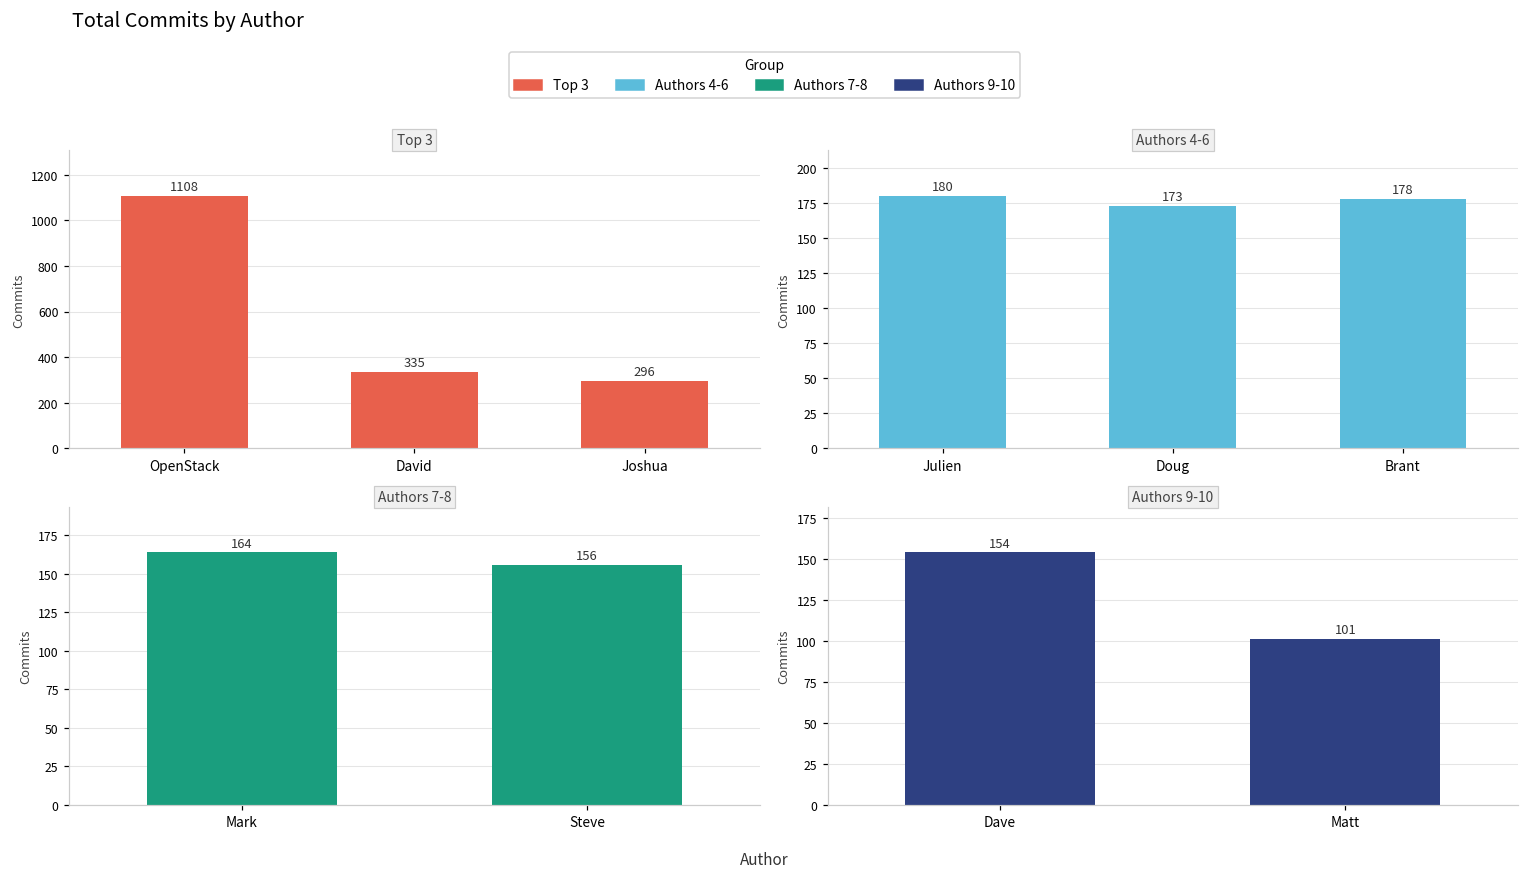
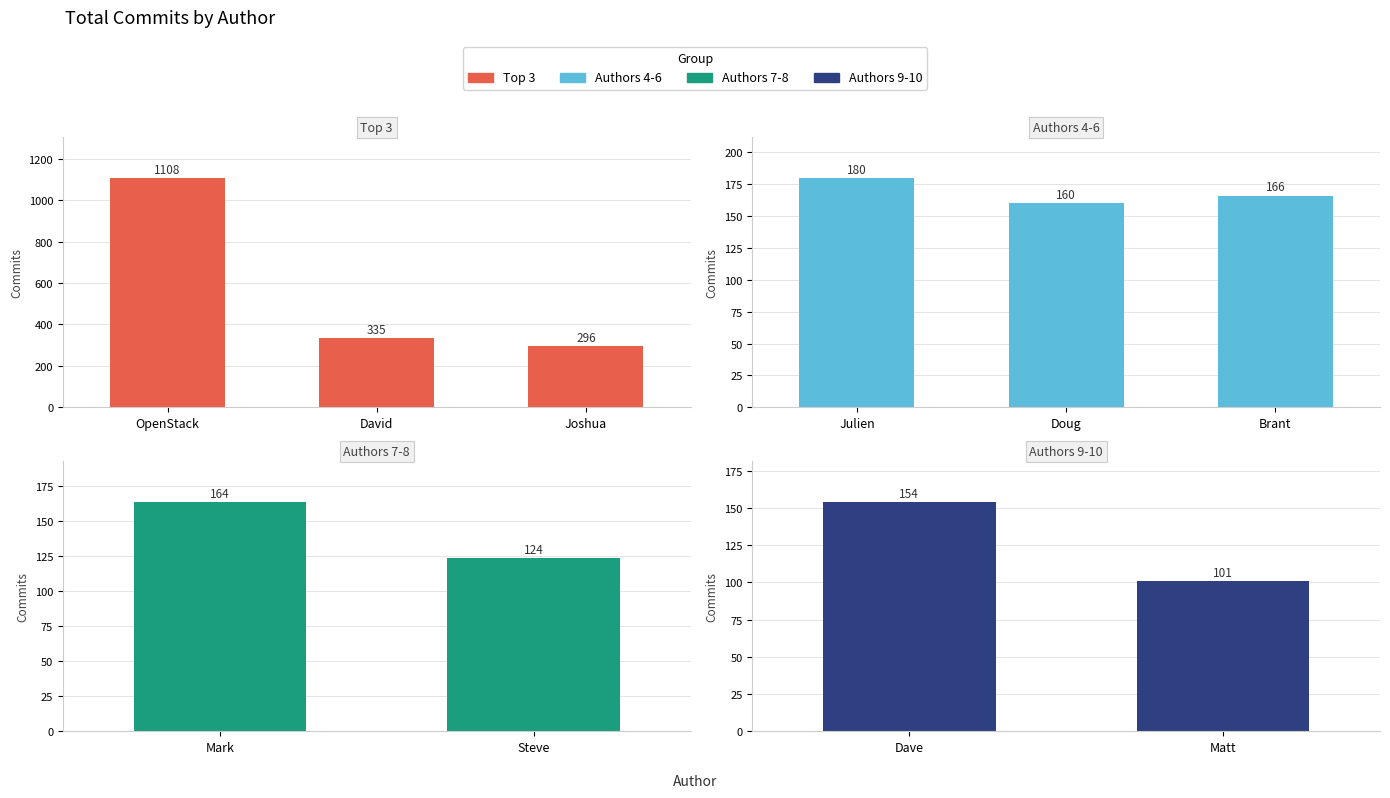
Authors 4-6, Doug: 173 -> 160
Authors 4-6, Brant: 178 -> 166
Authors 7-8, Steve: 156 -> 124
